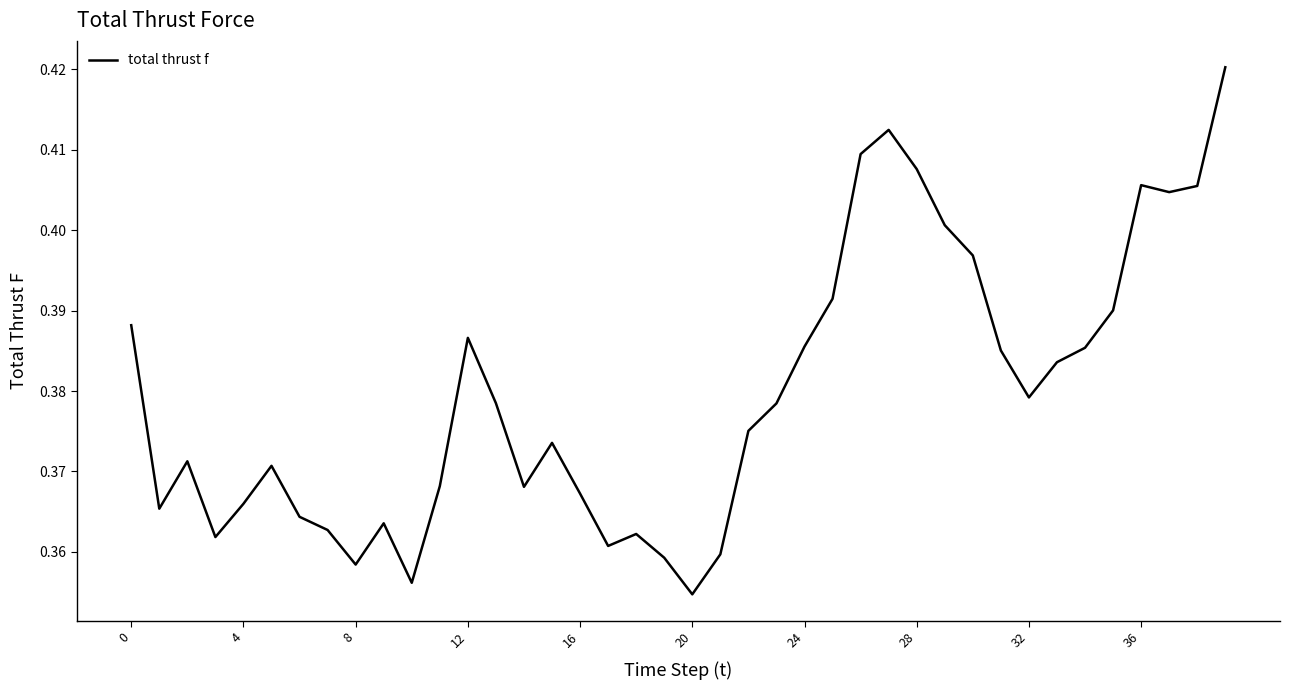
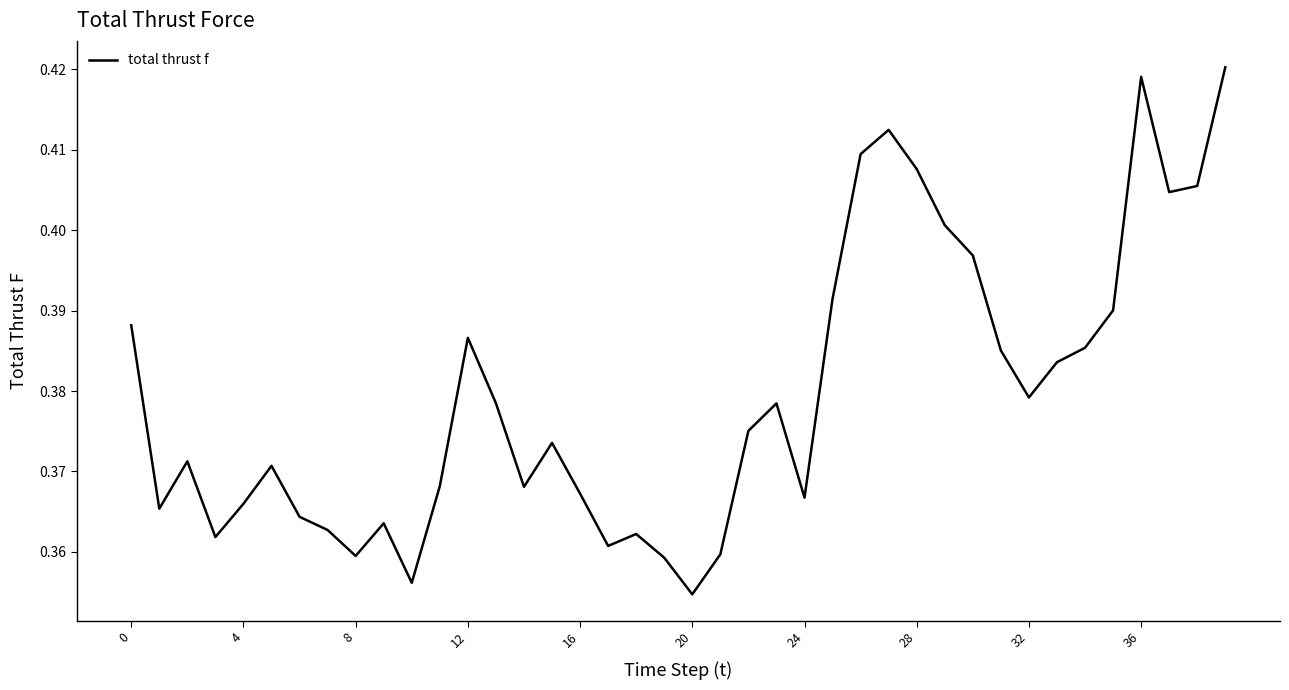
8: 0.358 -> 0.359
24: 0.386 -> 0.367
36: 0.406 -> 0.419
